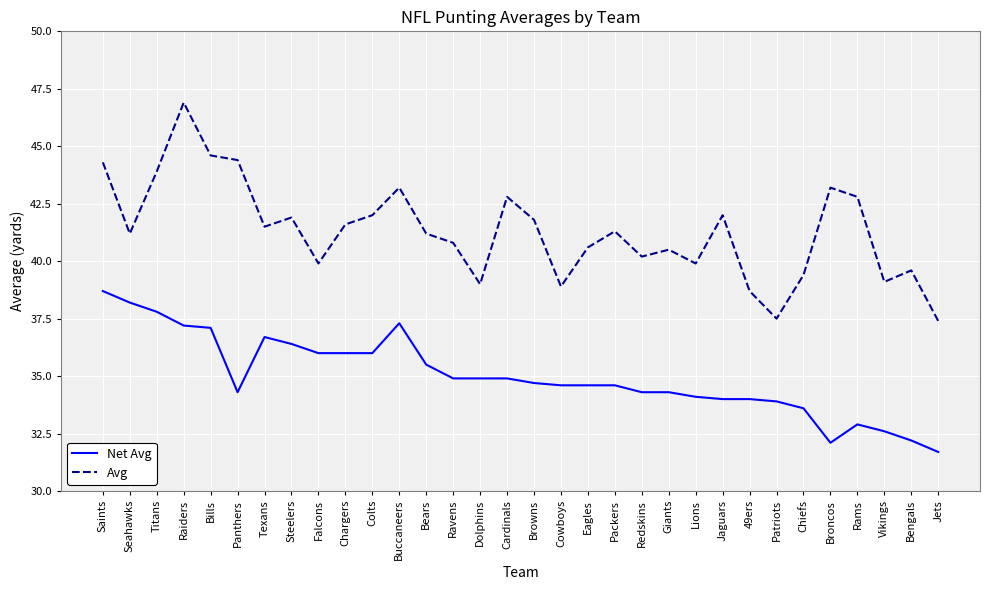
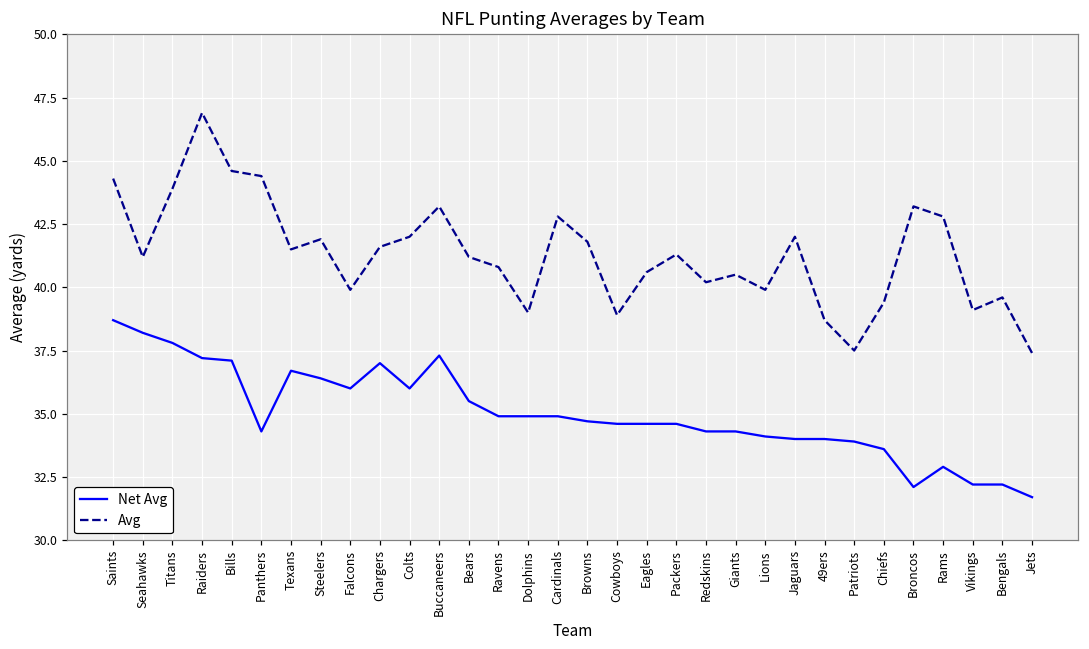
Net Avg, Chargers: 36 -> 37
Net Avg, Vikings: 32.6 -> 32.2
